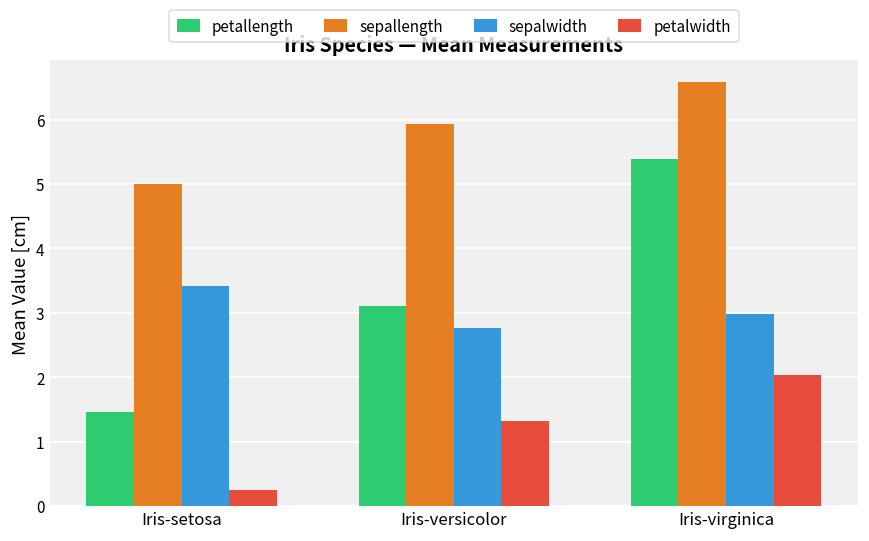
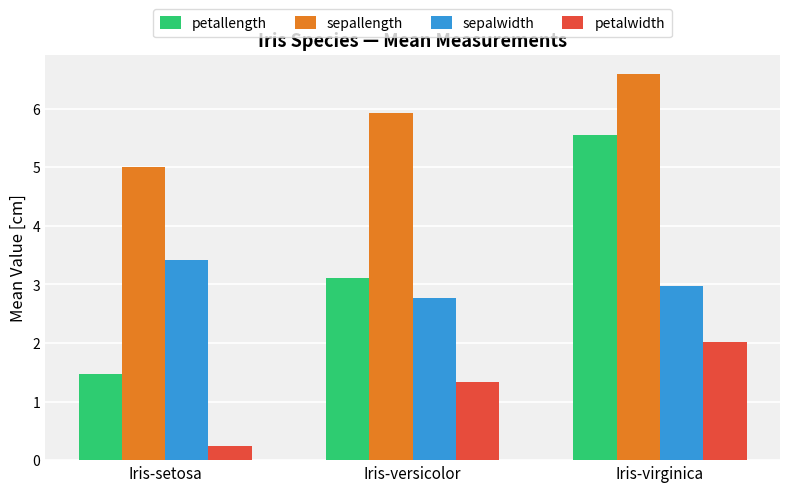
petallength, Iris-virginica: 5.4 -> 5.6
